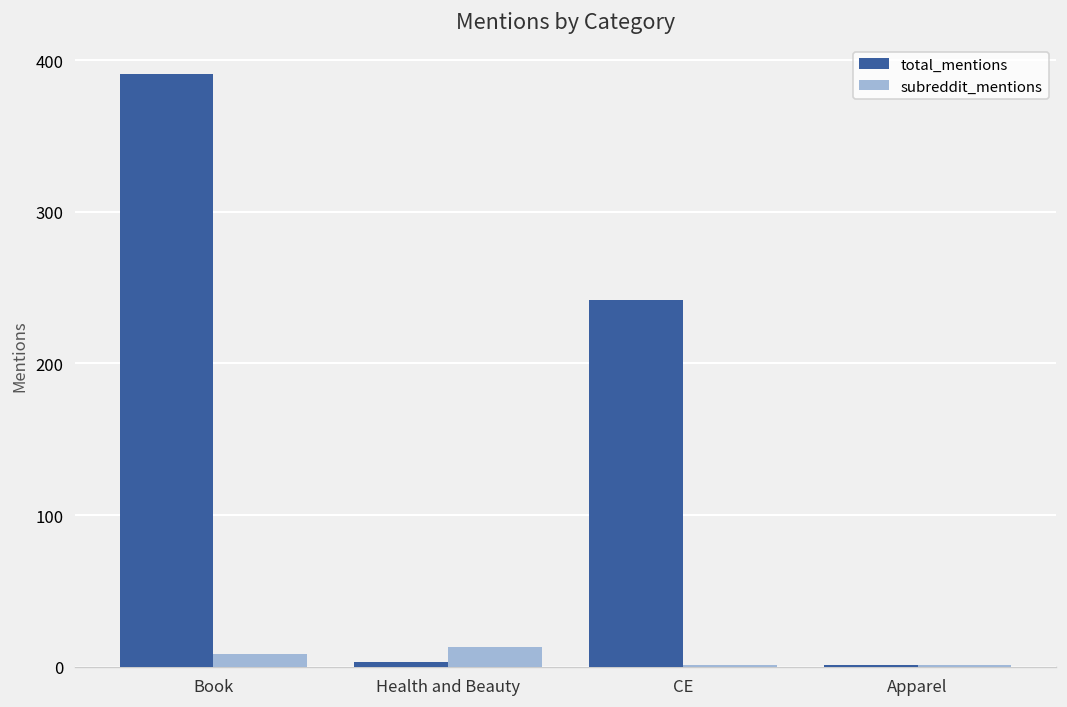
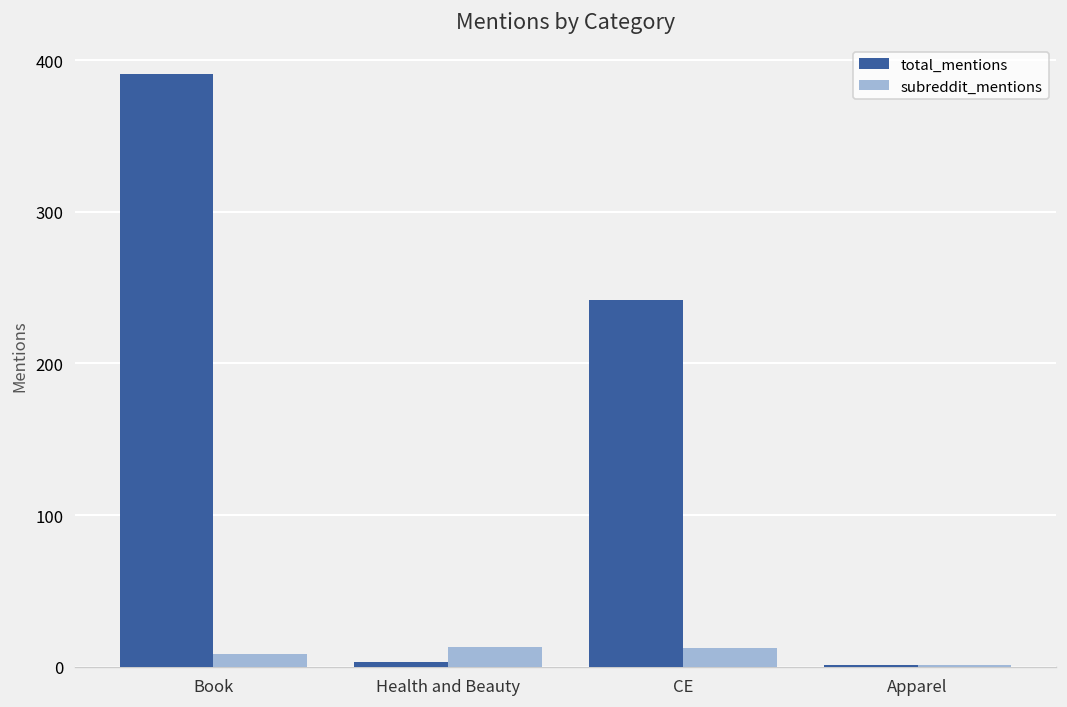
subreddit_mentions, CE: 1 -> 12
